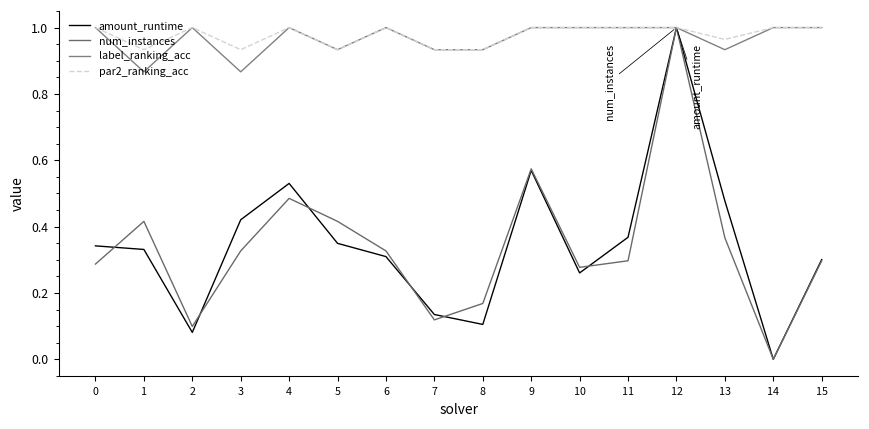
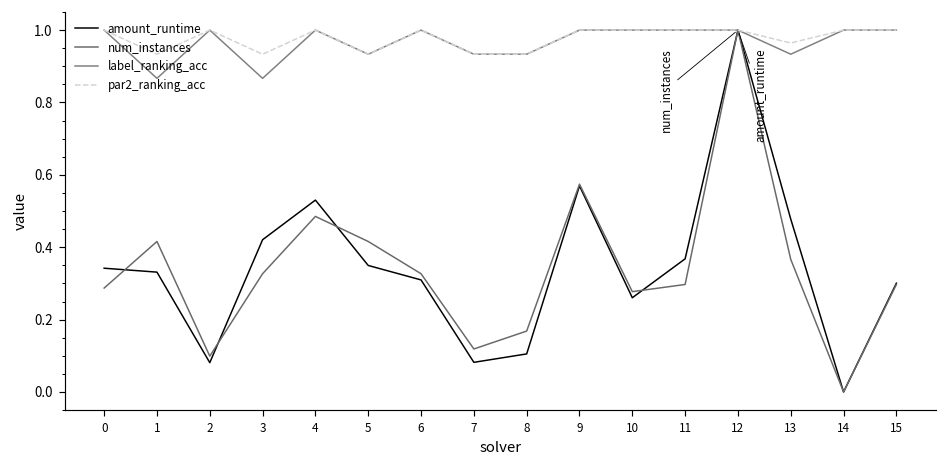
amount_runtime, 7: 0.14 -> 0.08
